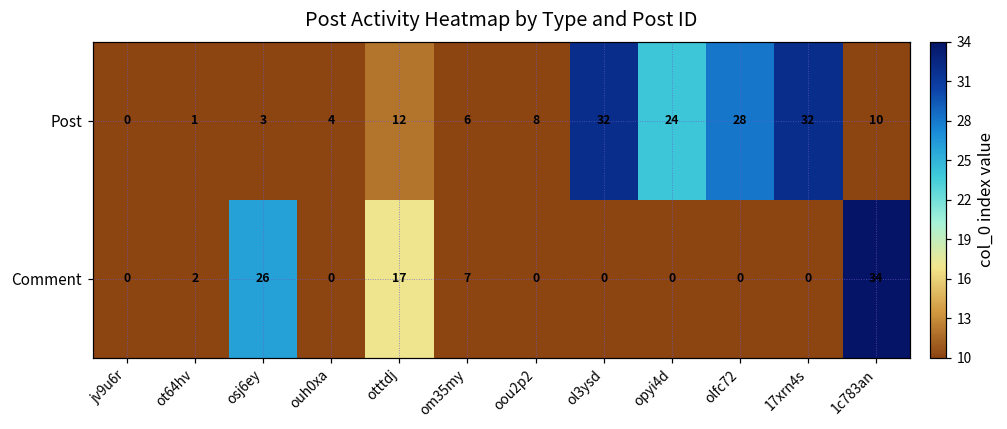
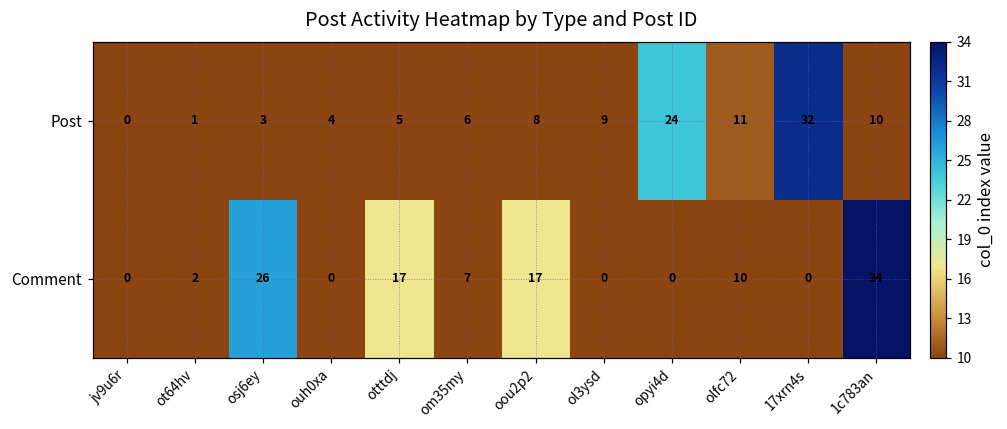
Post, otttdj: 12 -> 5
Post, ol3ysd: 32 -> 9
Post, olfc72: 28 -> 11
Comment, oou2p2: 0 -> 17
Comment, olfc72: 0 -> 10
